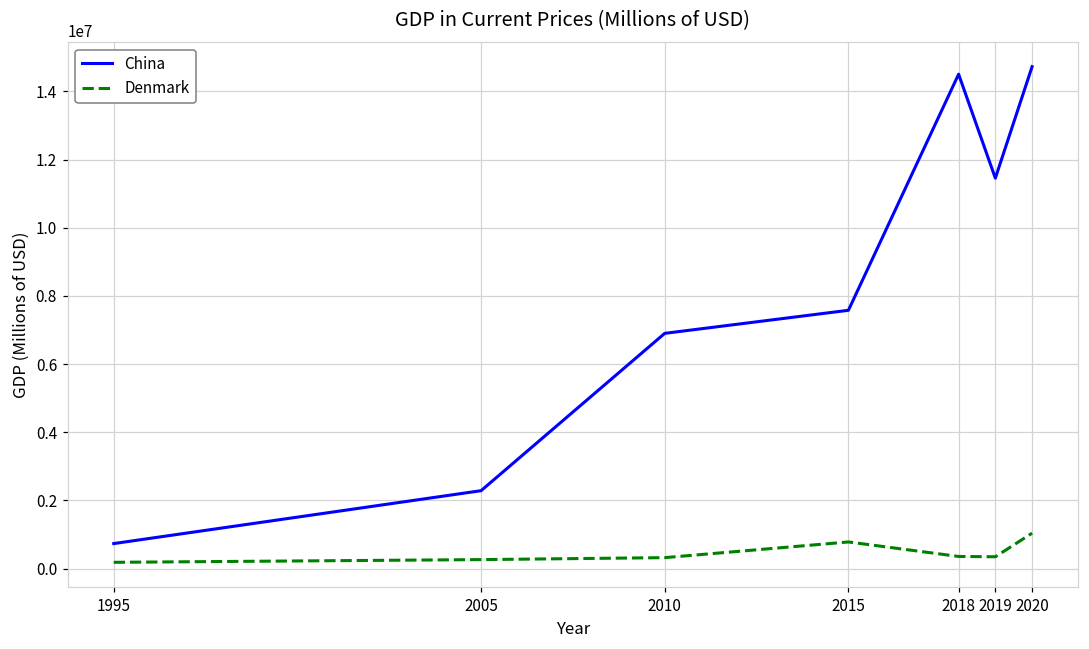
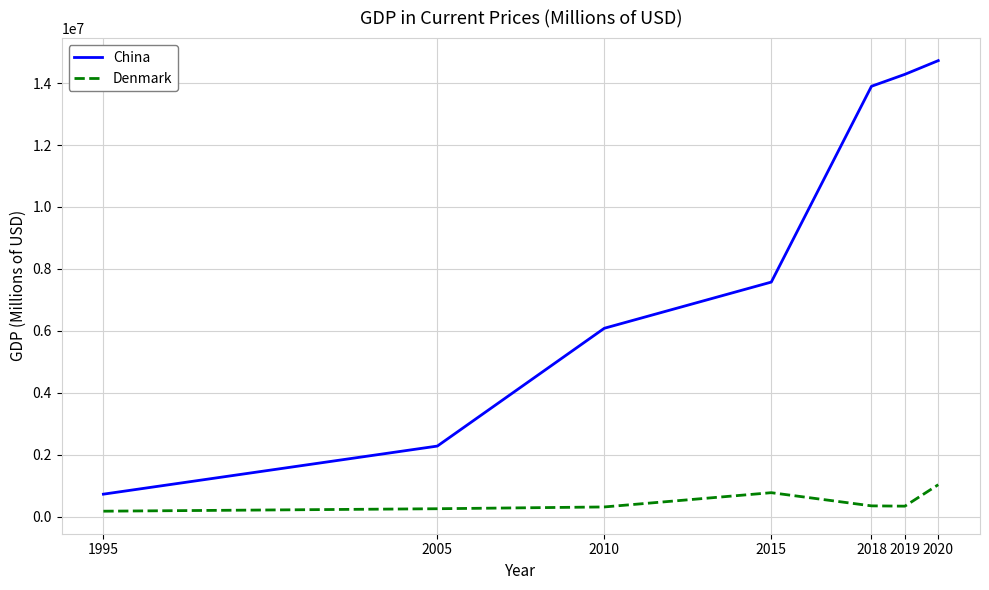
China, 2010: 6900000 -> 6100000
China, 2018: 14500000 -> 13900000
China, 2019: 11500000 -> 14300000
